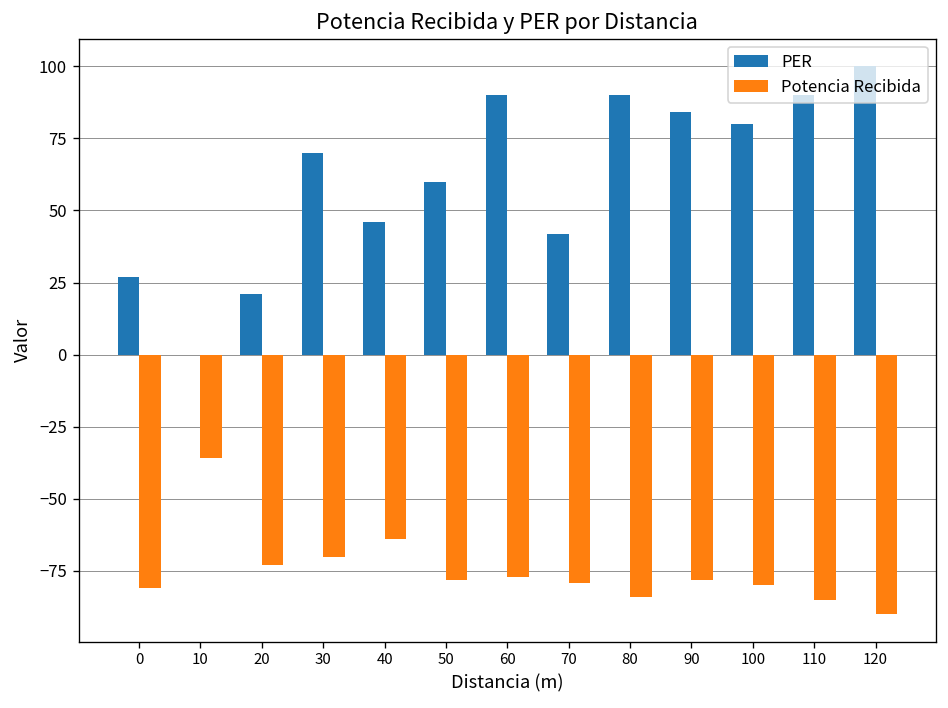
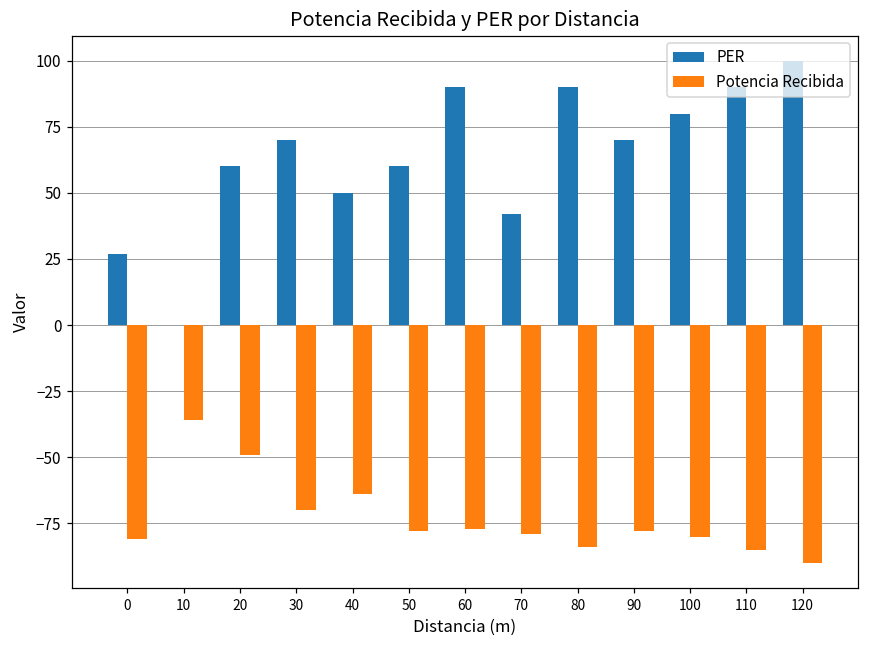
PER, 20: 21 -> 60
Potencia Recibida, 20: -73 -> -49
PER, 40: 46 -> 50
PER, 90: 84 -> 70
